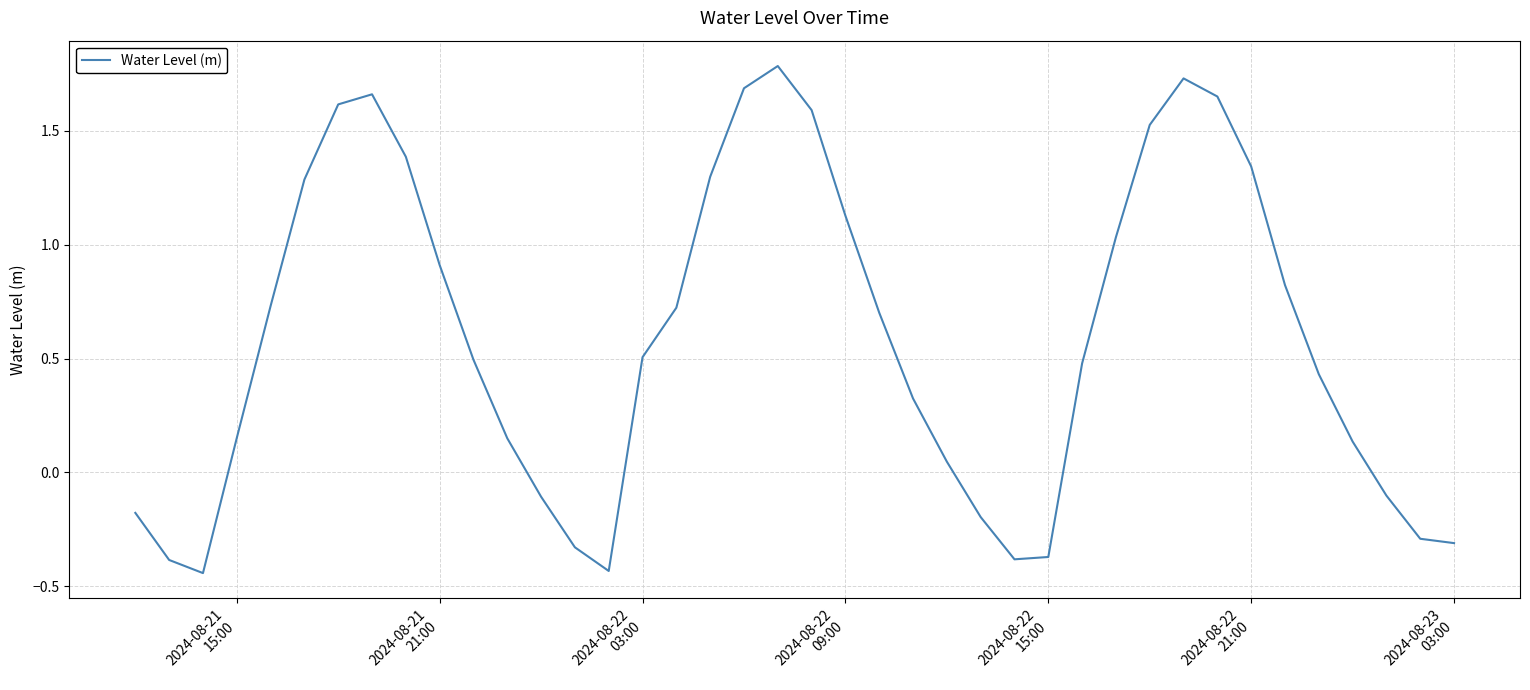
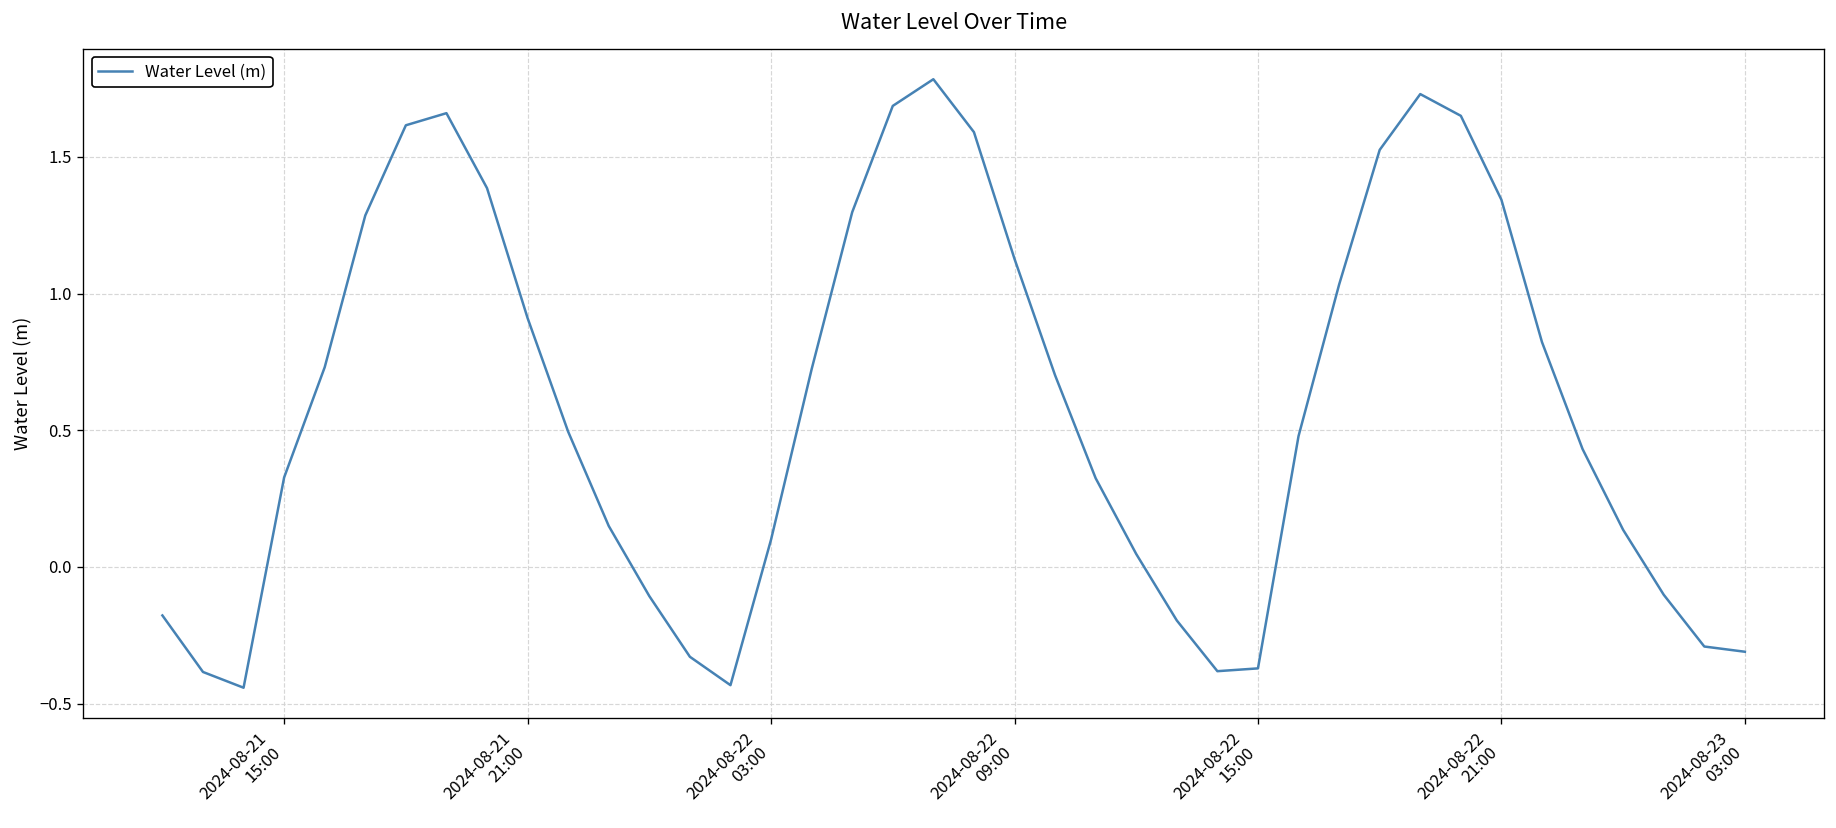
2024-08-21 15:00: 0.15 -> 0.33
2024-08-22 03:00: 0.51 -> 0.10
